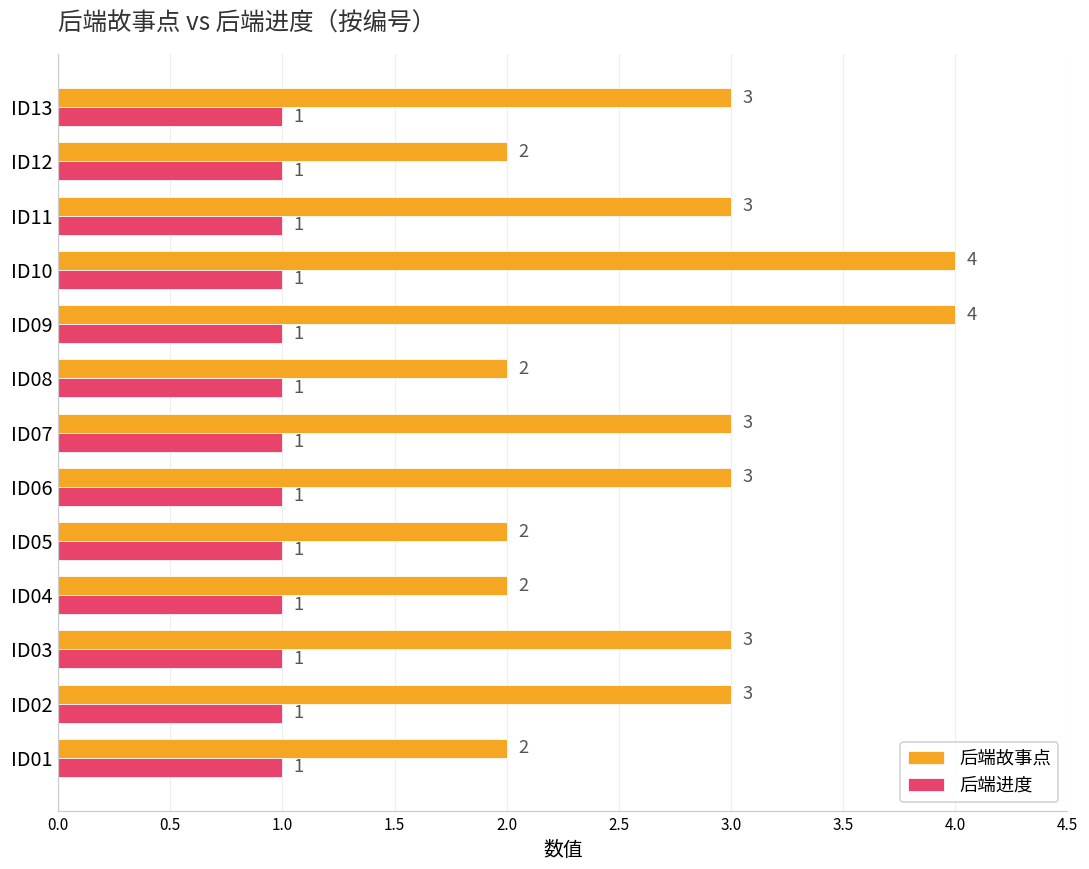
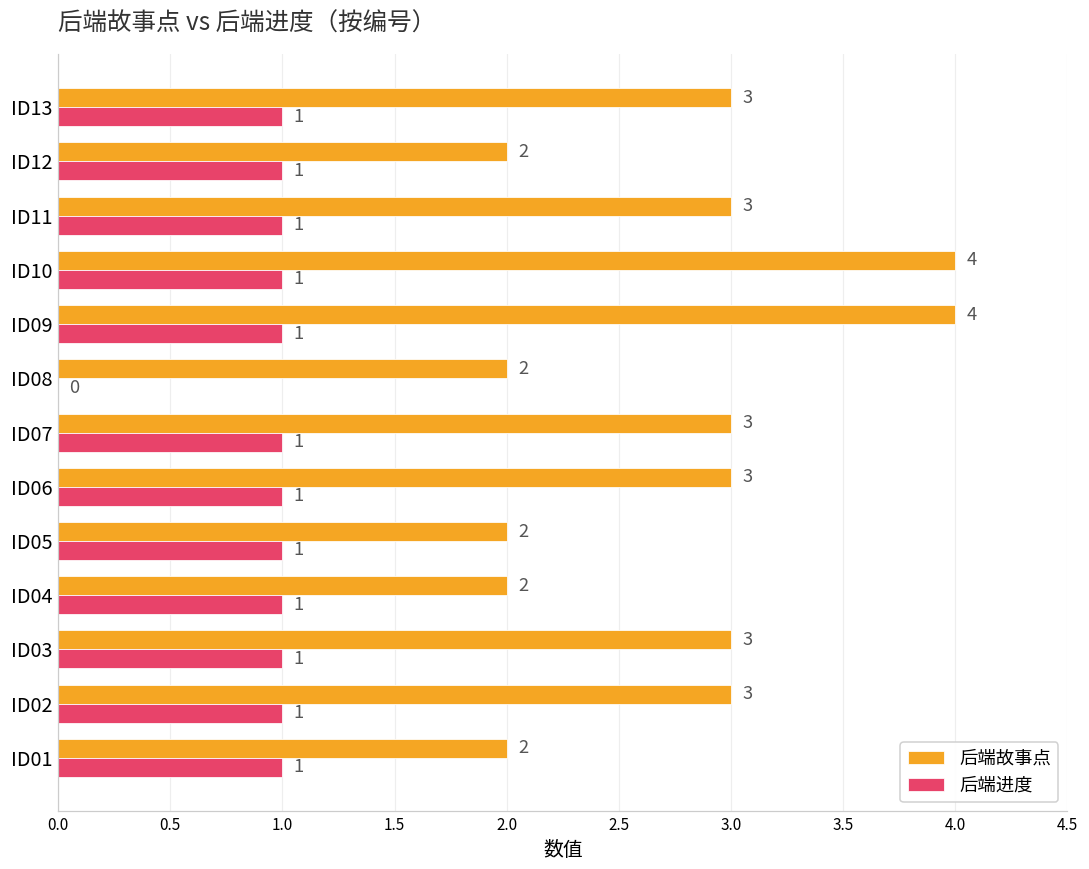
后端进度, ID08: 1 -> 0
